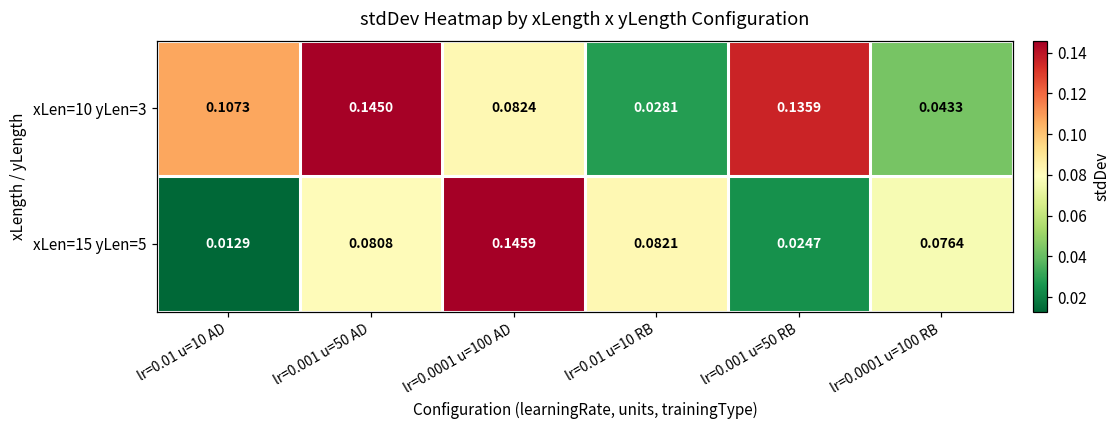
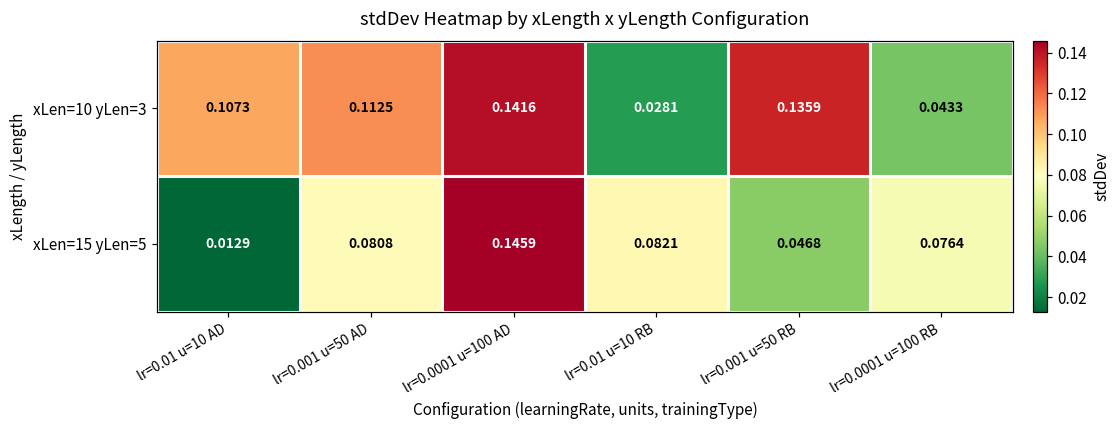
xLen=10 yLen=3, lr=0.001 u=50 AD: 0.1450 -> 0.1125
xLen=10 yLen=3, lr=0.0001 u=100 AD: 0.0824 -> 0.1416
xLen=15 yLen=5, lr=0.001 u=50 RB: 0.0247 -> 0.0468
